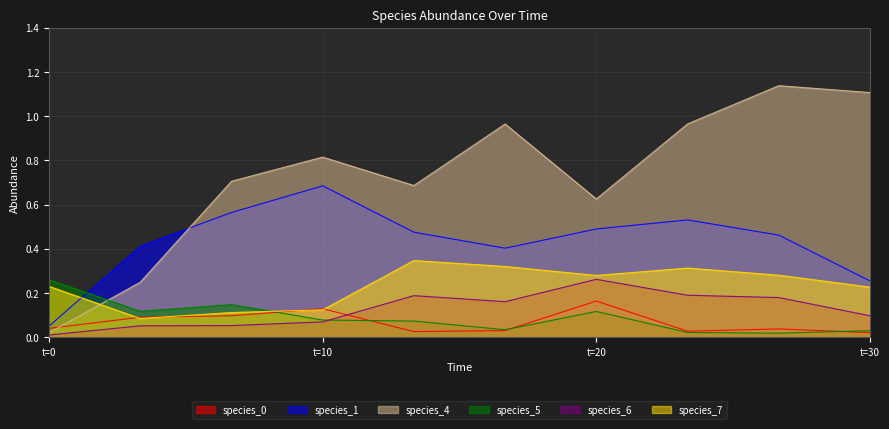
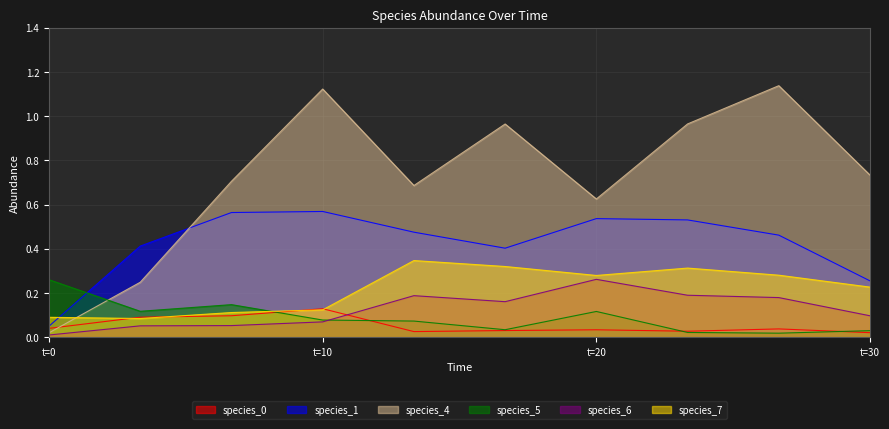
species_7, t=0: 0.23 -> 0.09
species_1, t=10: 0.68 -> 0.57
species_4, t=10: 0.81 -> 1.12
species_0, t=20: 0.16 -> 0.03
species_1, t=20: 0.49 -> 0.54
species_4, t=30: 1.11 -> 0.73
